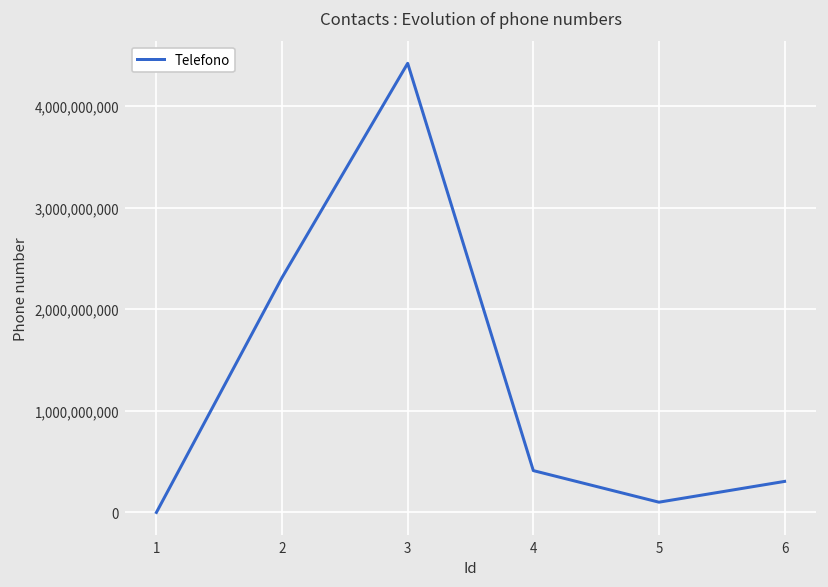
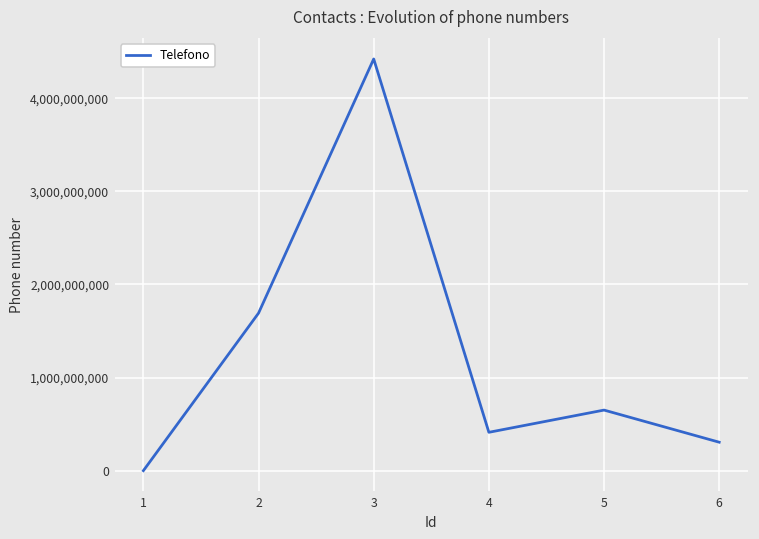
2: 2,300,000,000 -> 1,700,000,000
5: 100,000,000 -> 700,000,000
